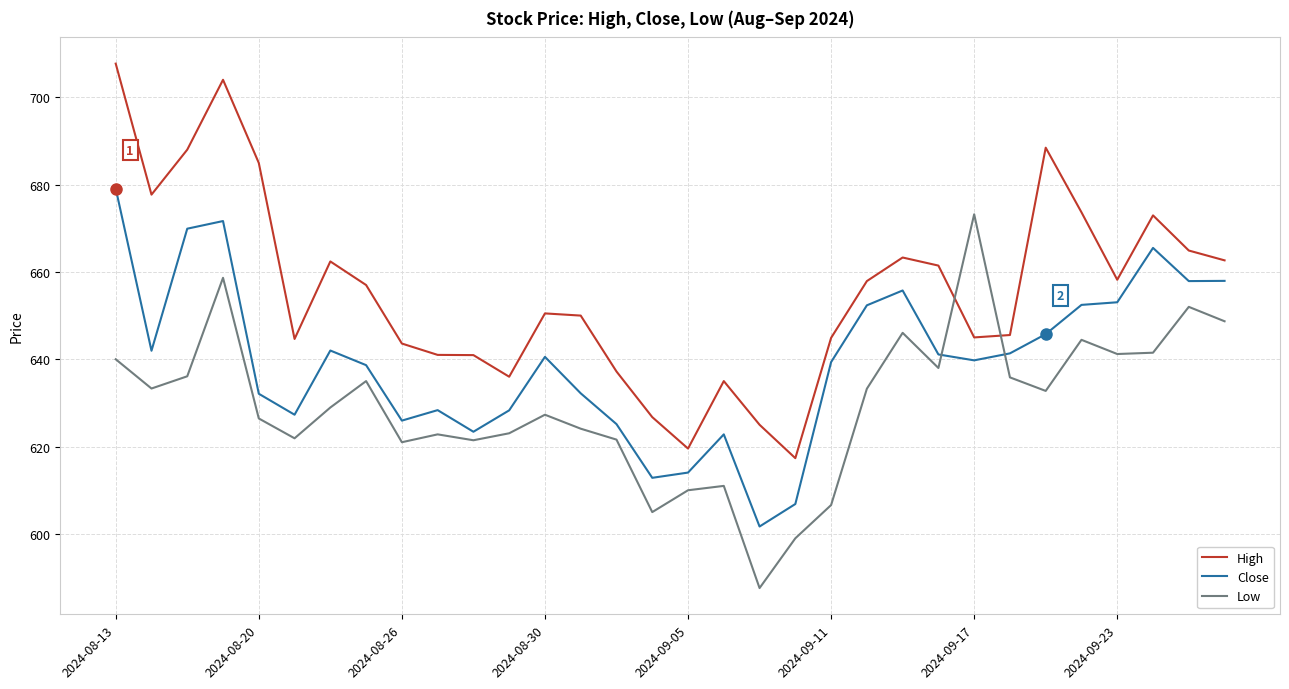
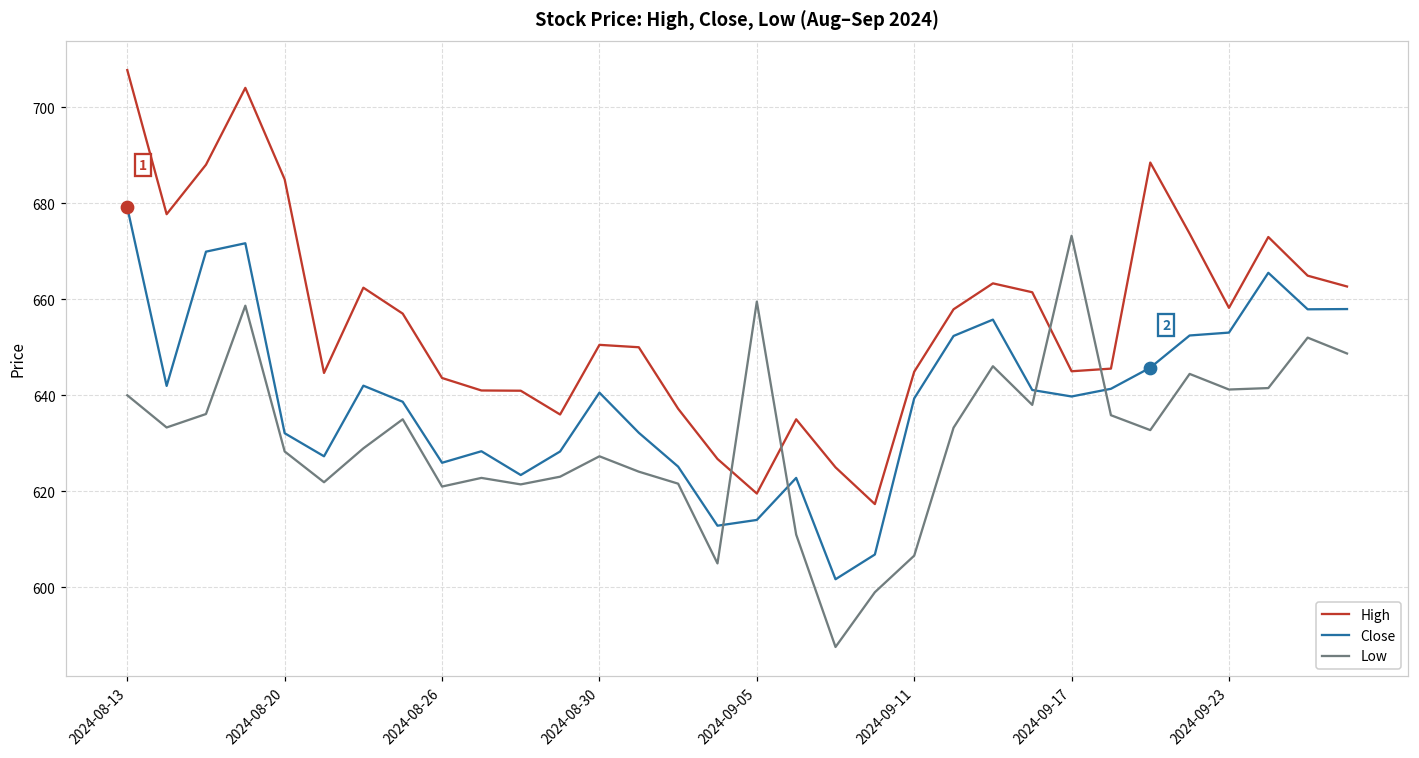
Low, 2024-08-20: 626 -> 628
Low, 2024-09-05: 610 -> 660
